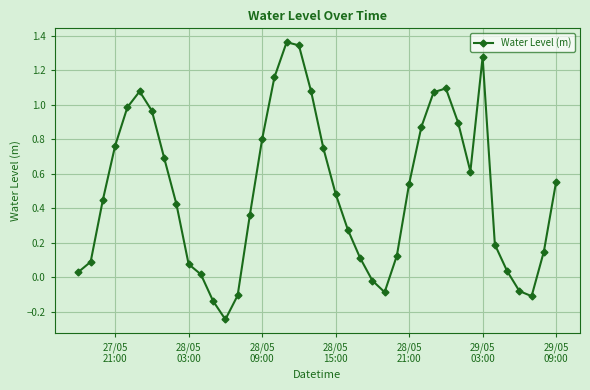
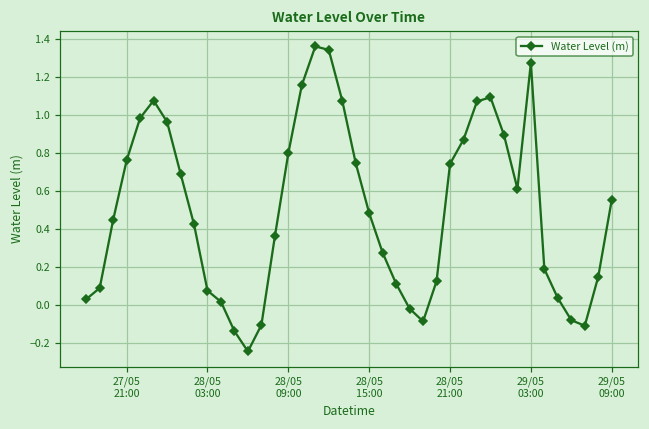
28/05 21:00: 0.54 -> 0.74
